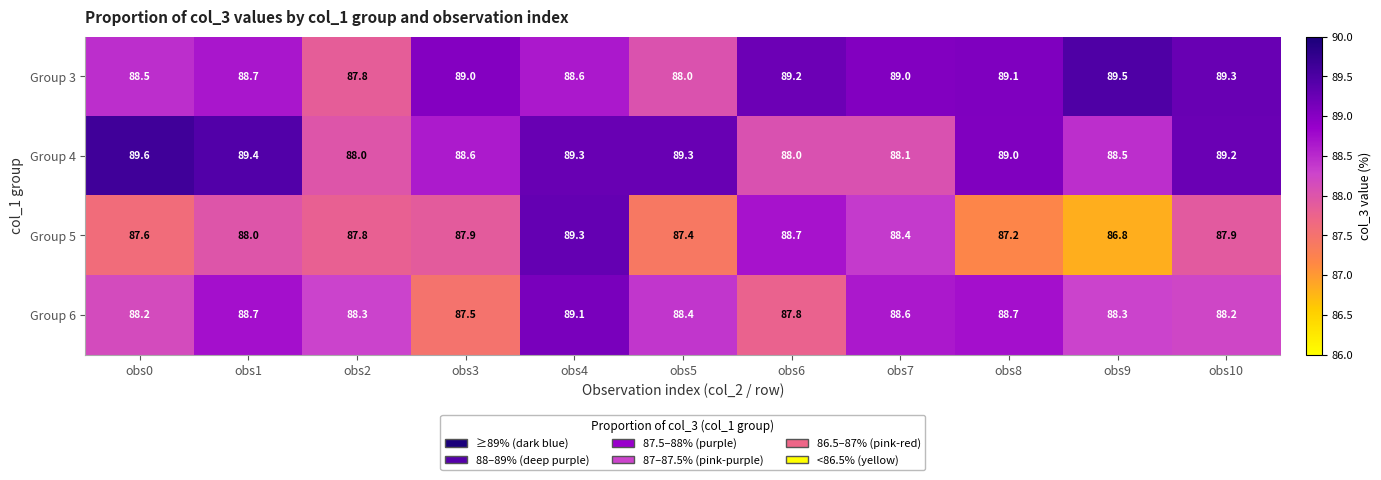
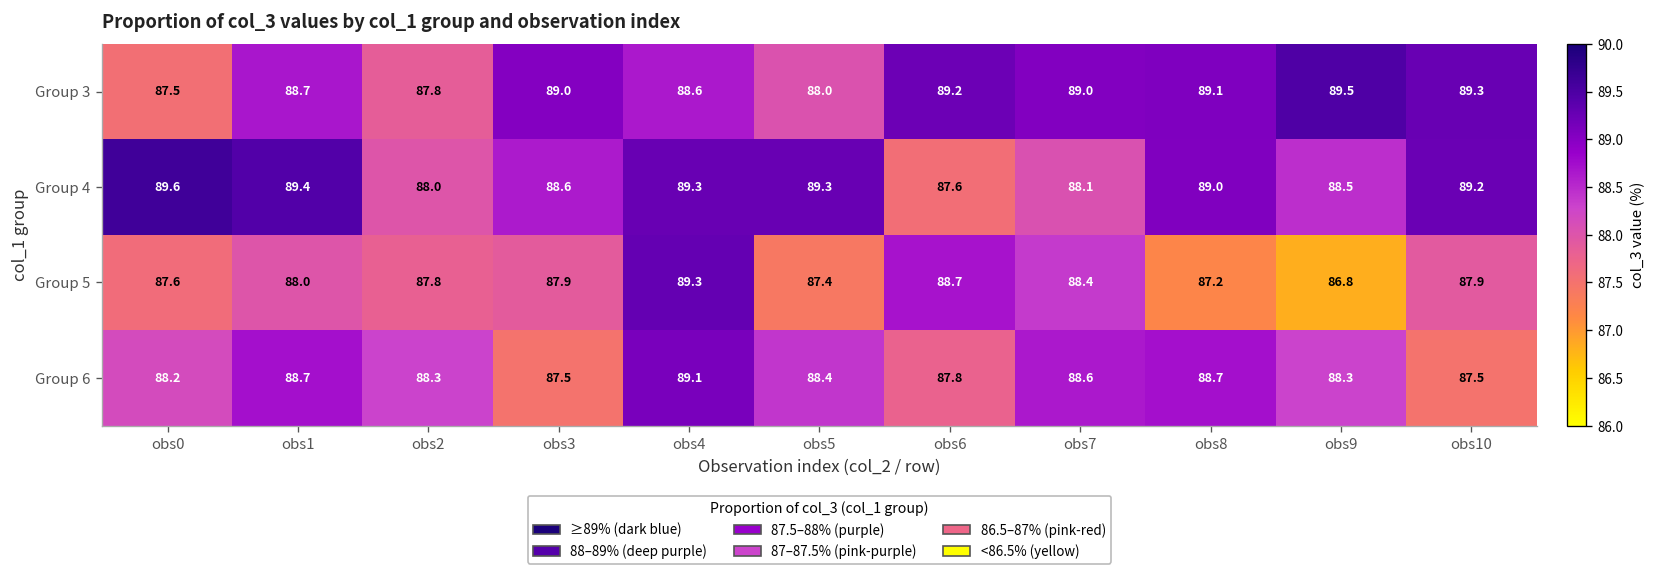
Group 3, obs0: 88.5 -> 87.5
Group 4, obs6: 88.0 -> 87.6
Group 6, obs10: 88.2 -> 87.5
